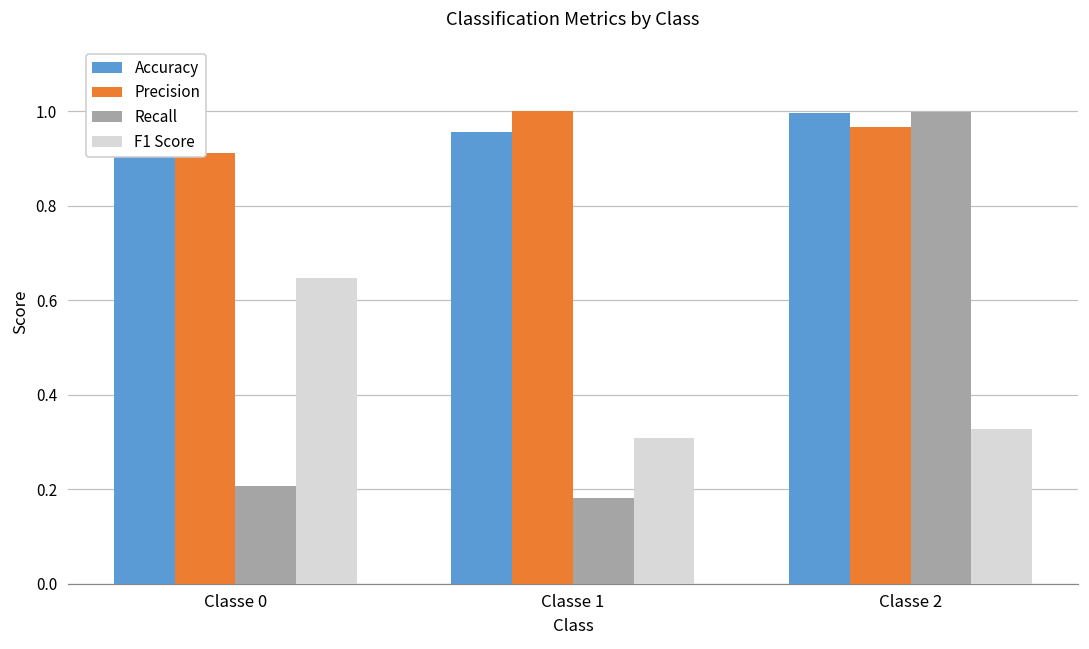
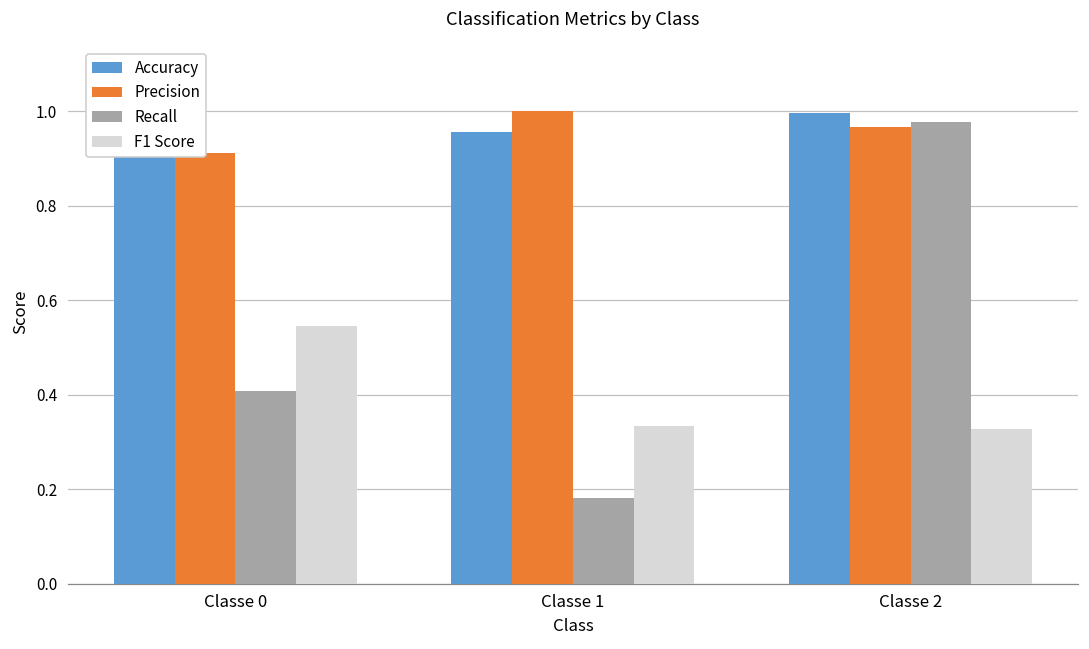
Recall, Classe 0: 0.21 -> 0.41
F1 Score, Classe 0: 0.65 -> 0.55
F1 Score, Classe 1: 0.31 -> 0.33
Recall, Classe 2: 1.00 -> 0.98
